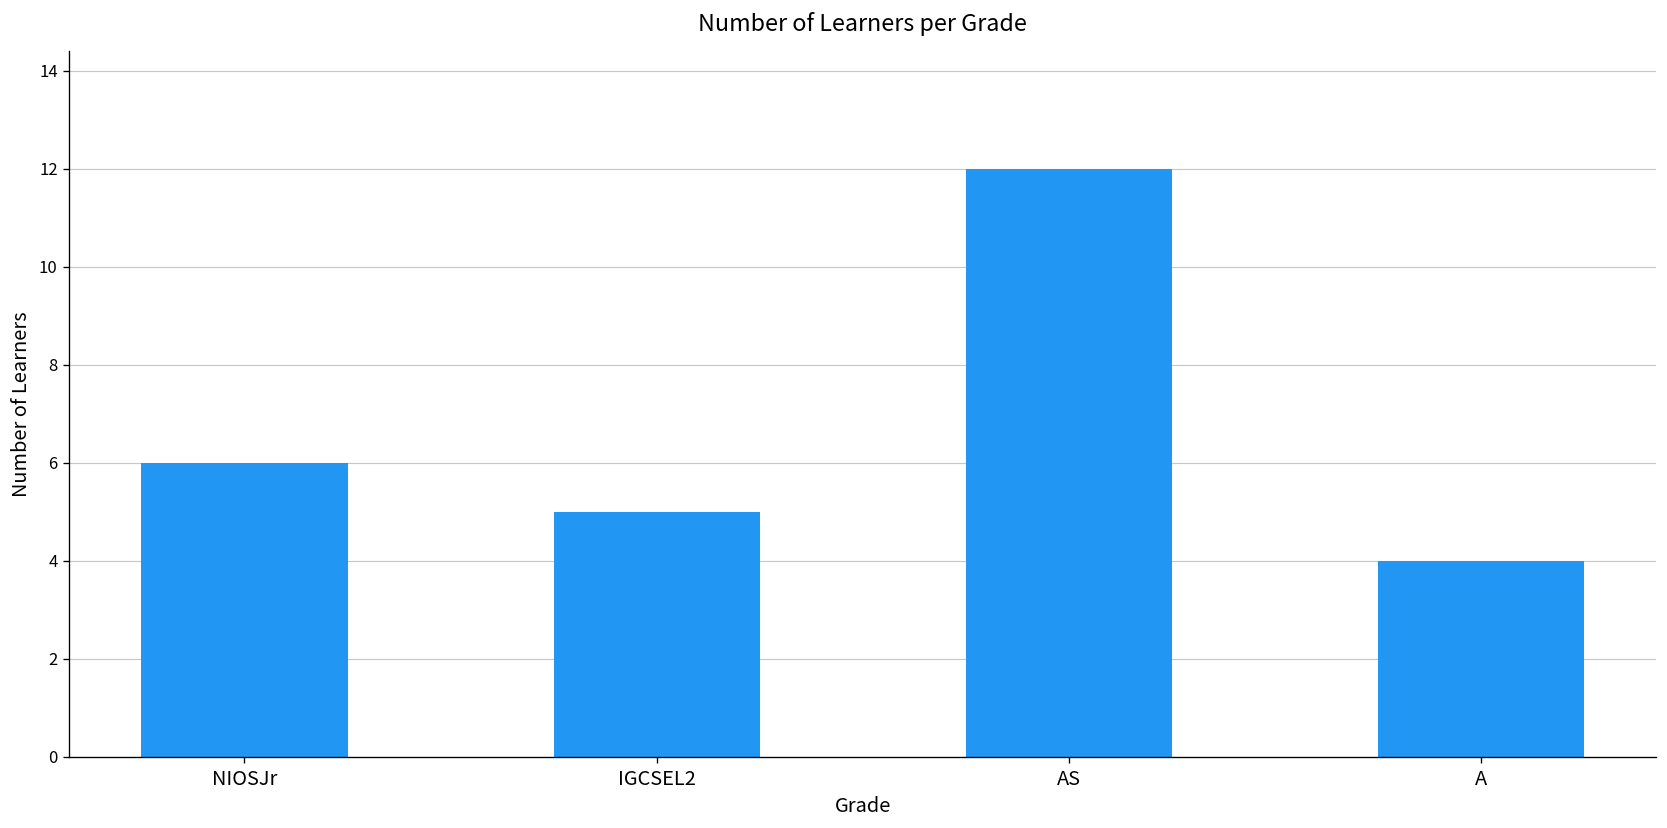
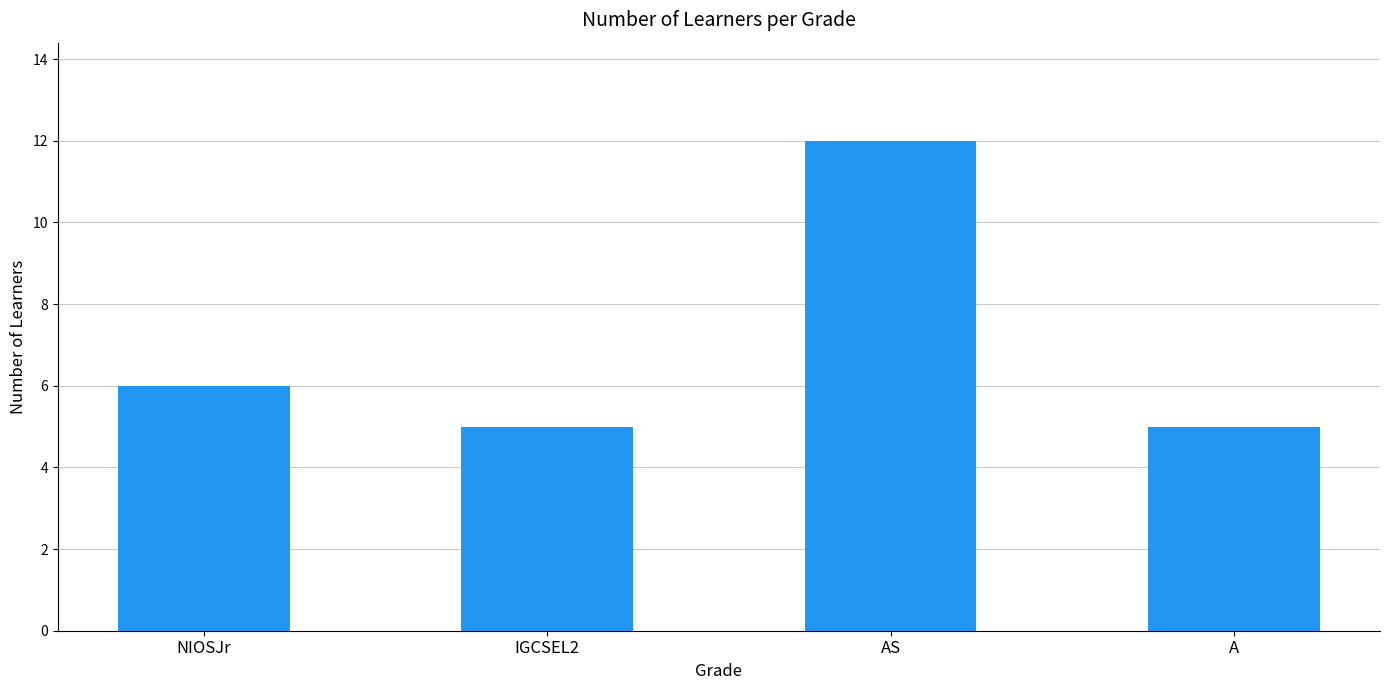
A: 4 -> 5
